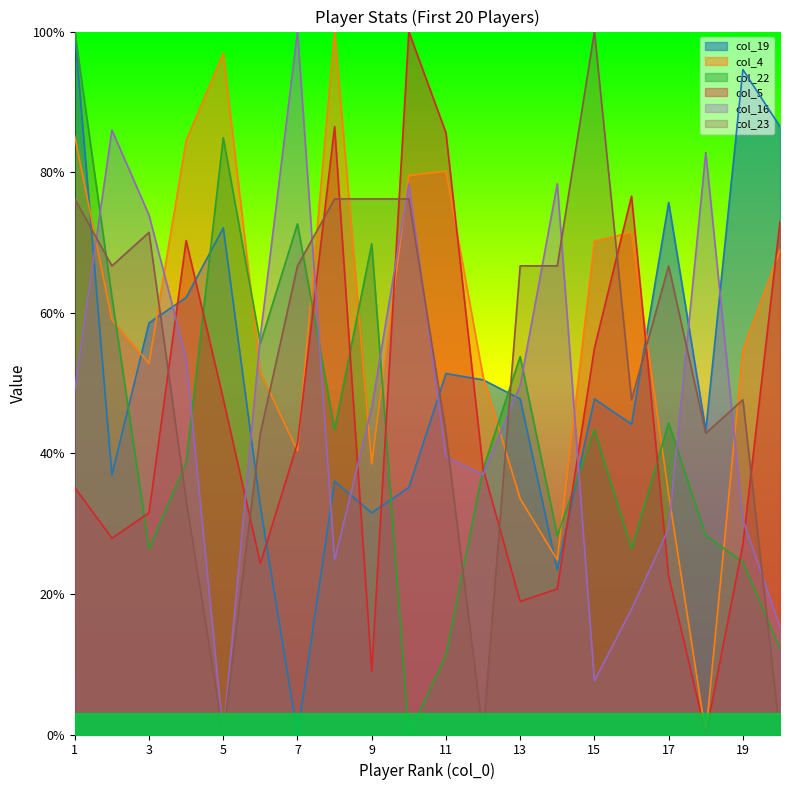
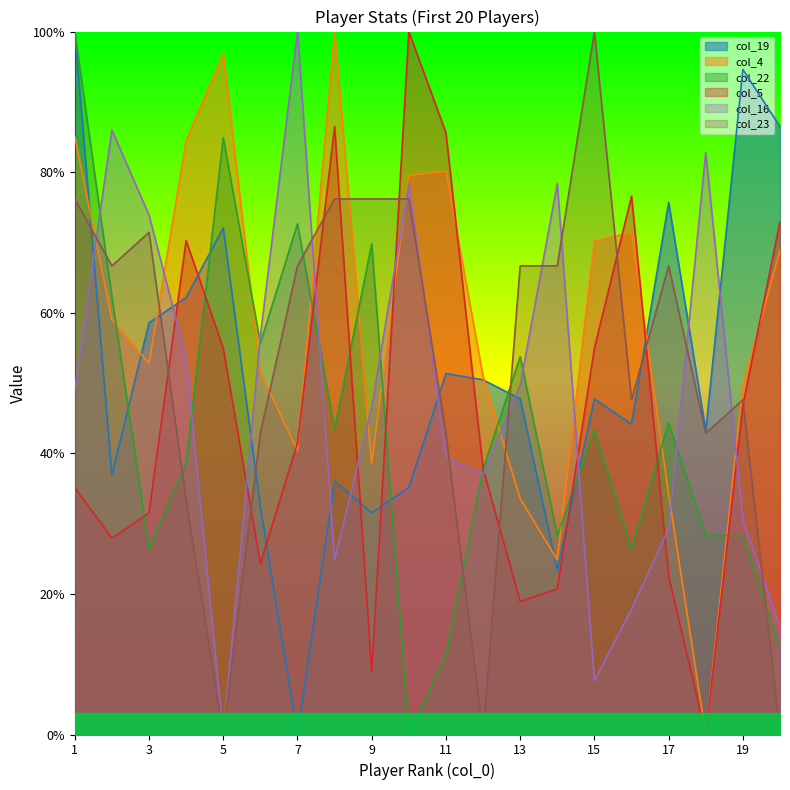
col_5, 5: 48% -> 55%
col_4, 19: 55% -> 50%
col_22, 19: 25% -> 28%
col_5, 19: 27% -> 47%
